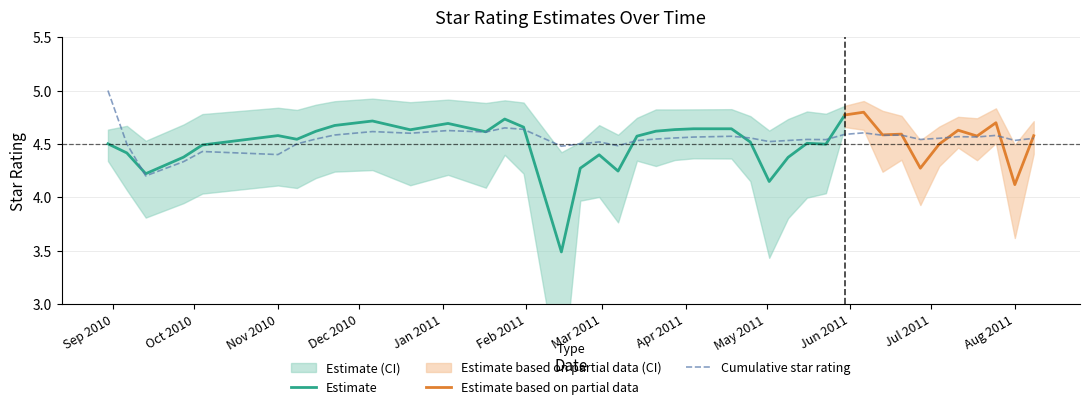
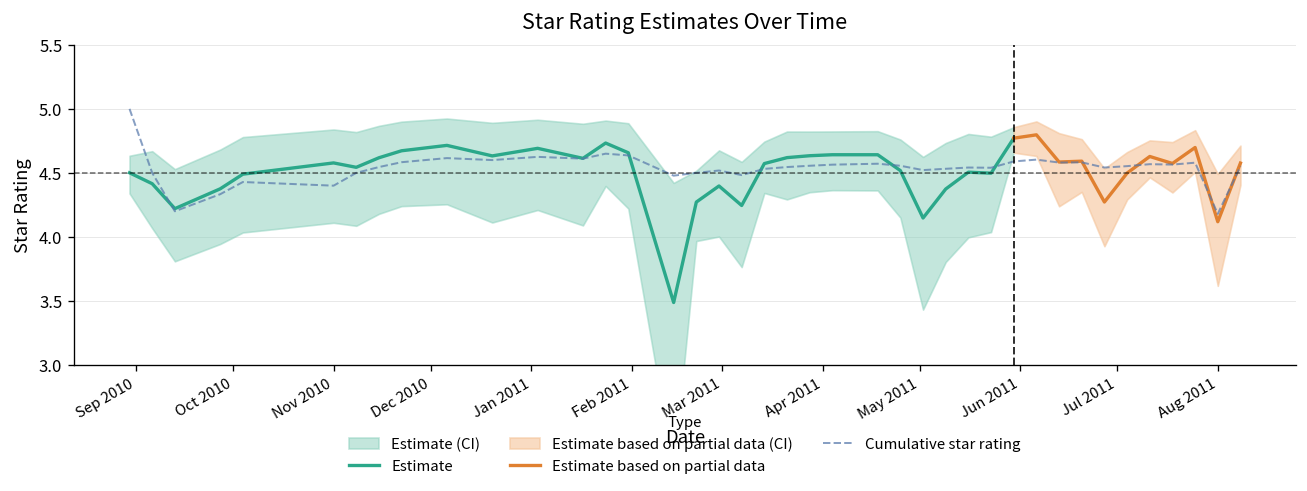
Cumulative star rating, Aug 2011: 4.53 -> 4.18
